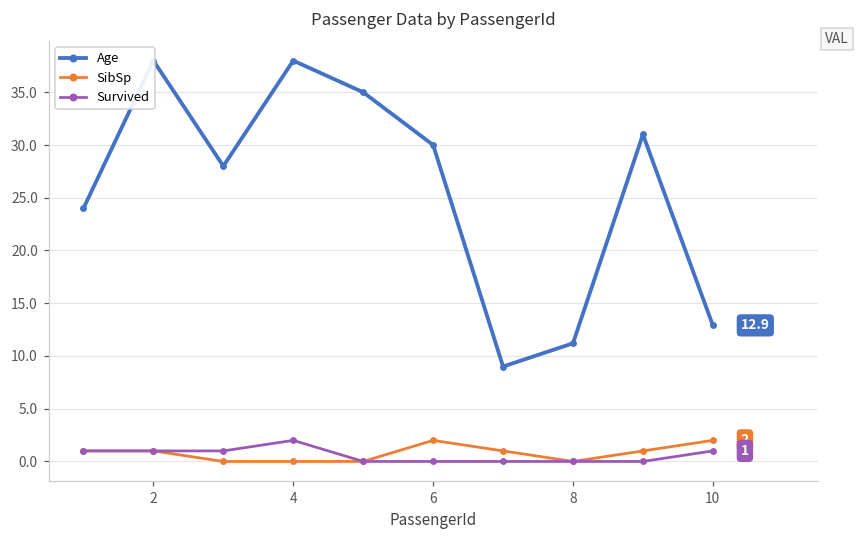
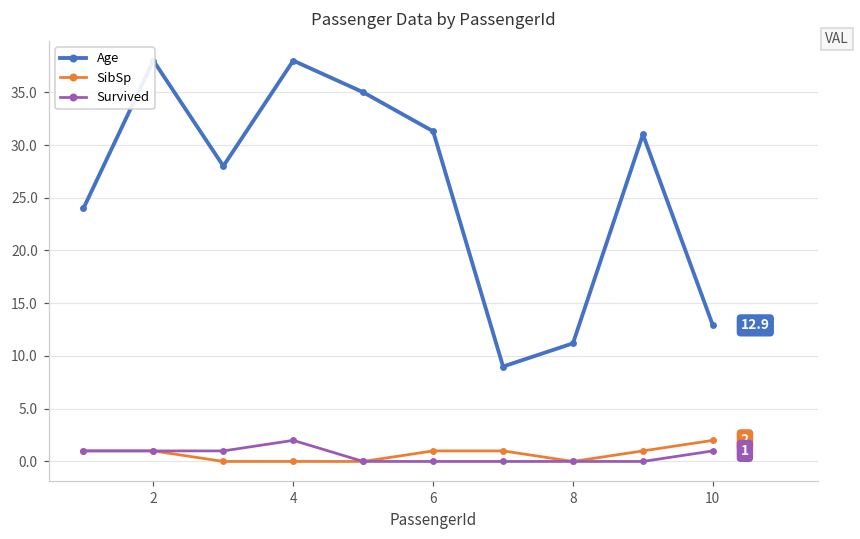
Age, 6: 30 -> 31
SibSp, 6: 2 -> 1
